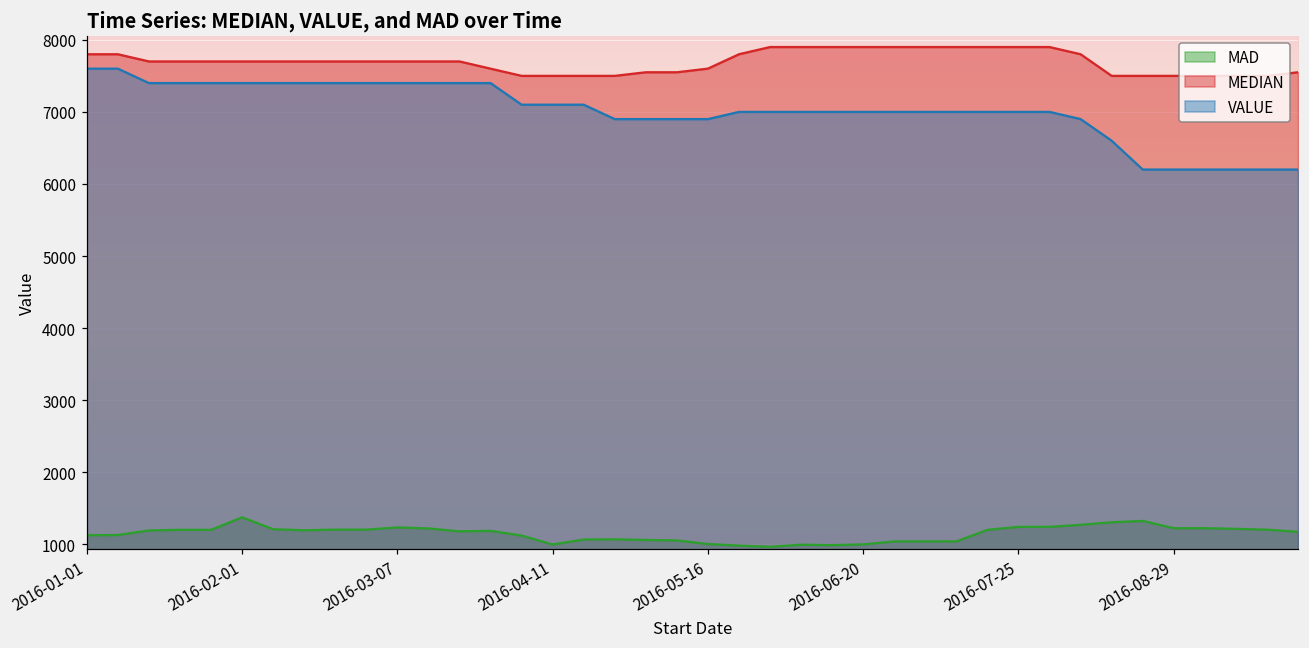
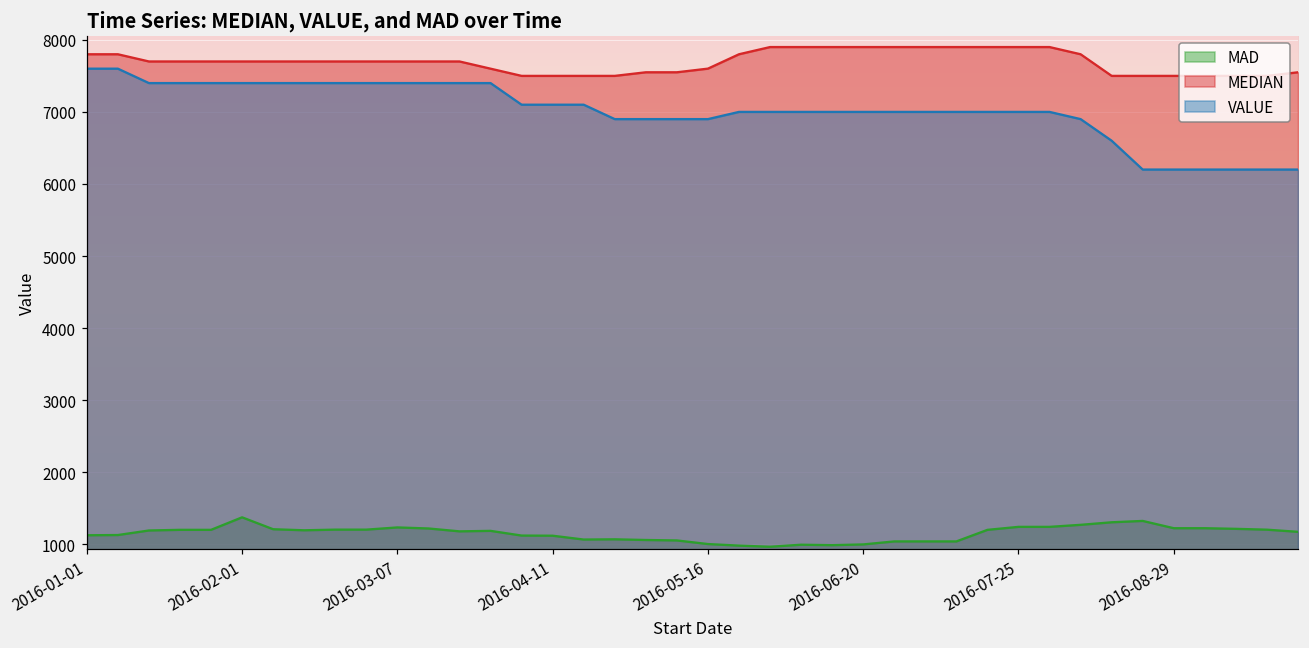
MAD, 2016-04-11: 1000 -> 1100
